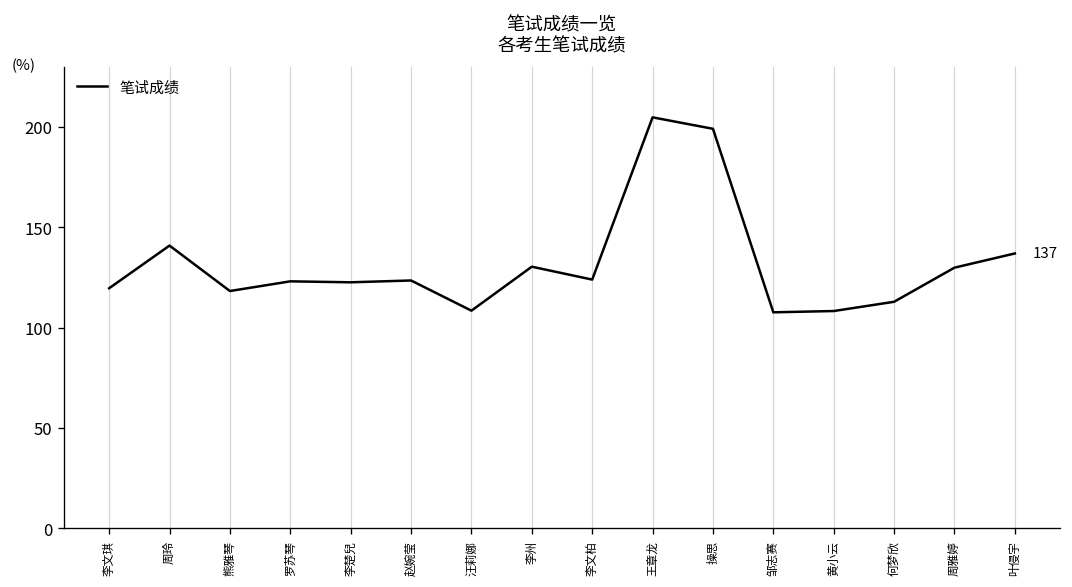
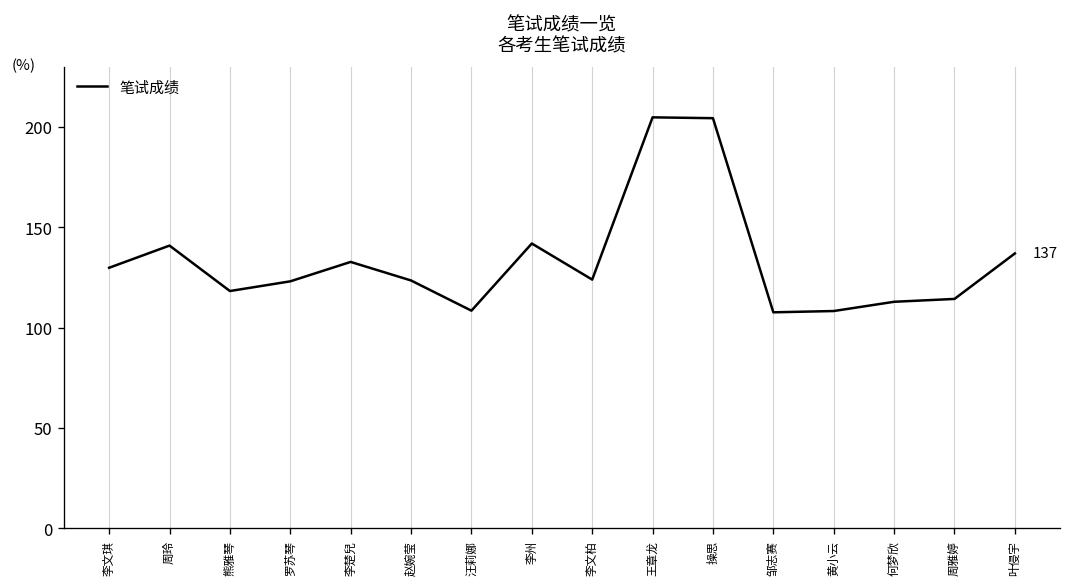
李文琪: 120 -> 130
李楚兒: 123 -> 133
李州: 130 -> 142
操思: 199 -> 204
周雅婷: 130 -> 114
